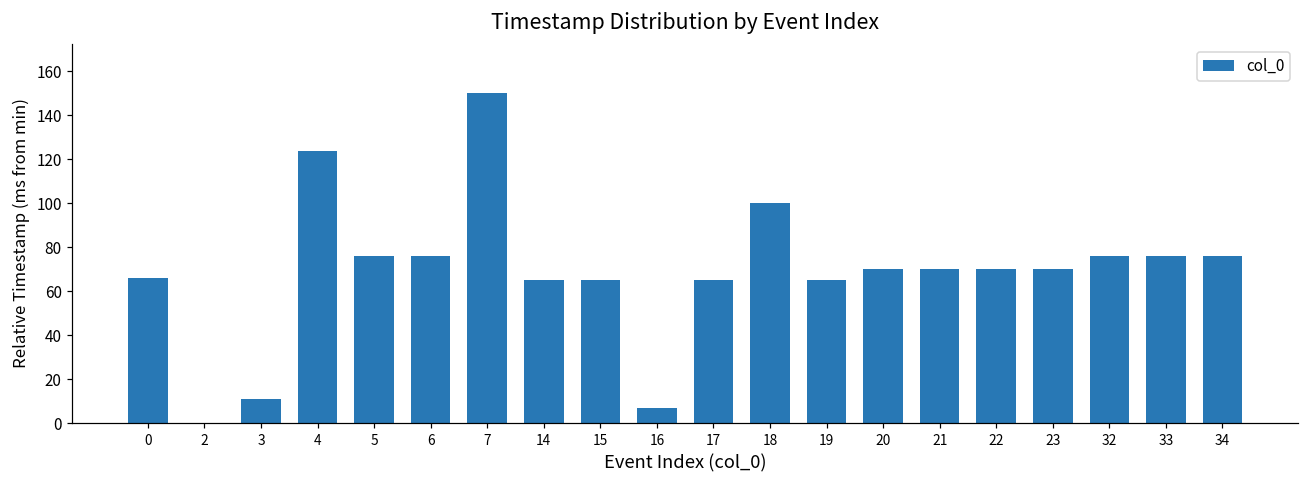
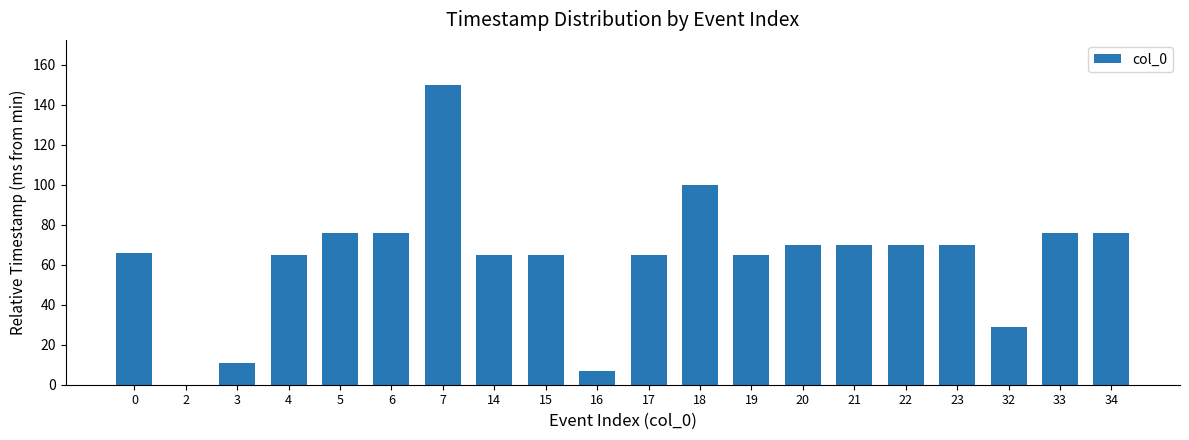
4: 124 -> 65
32: 76 -> 29
